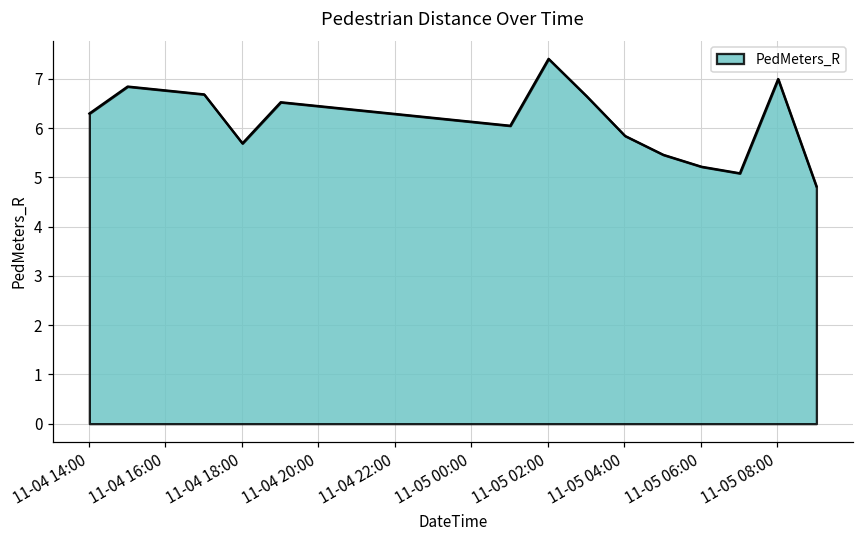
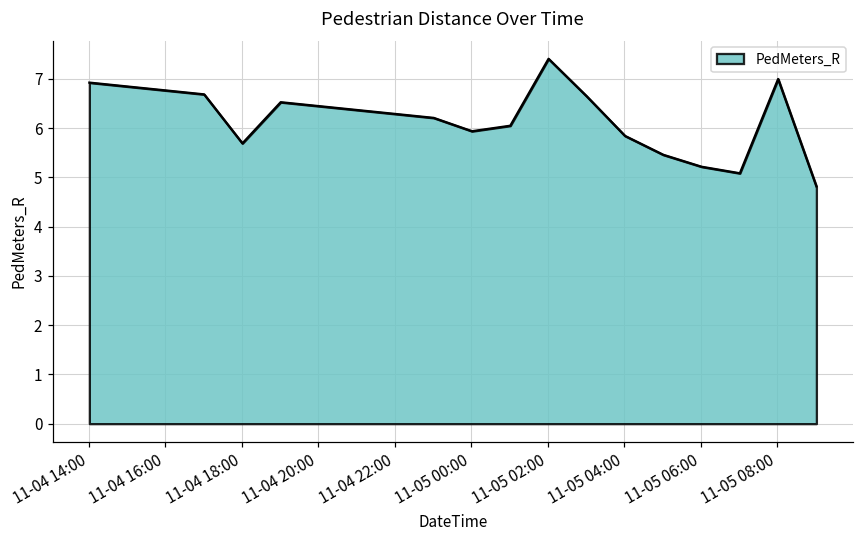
11-04 14:00: 6.3 -> 6.9
11-05 00:00: 6.1 -> 5.9
